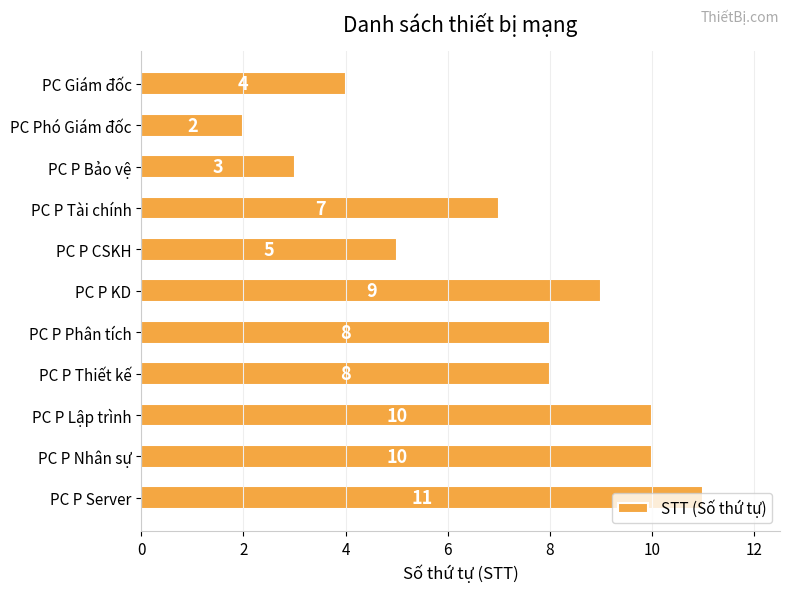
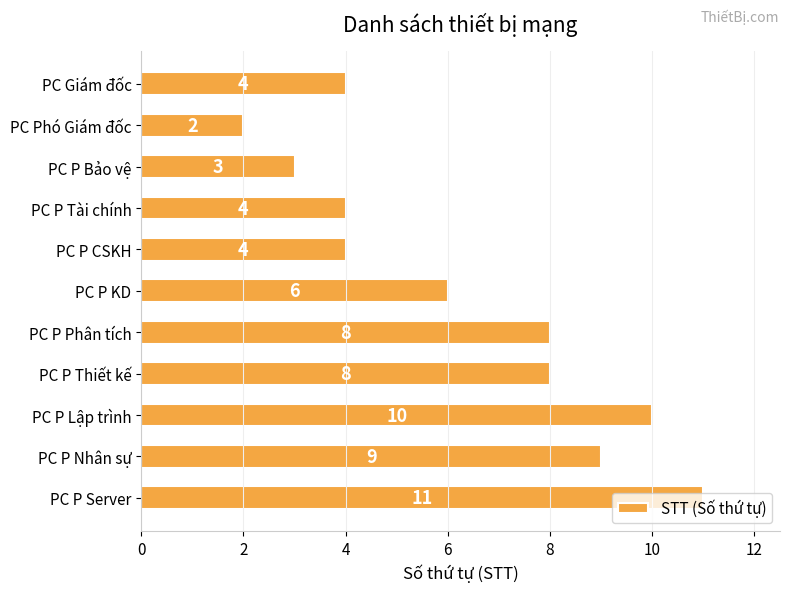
PC P Tài chính: 7 -> 4
PC P CSKH: 5 -> 4
PC P KD: 9 -> 6
PC P Nhân sự: 10 -> 9
